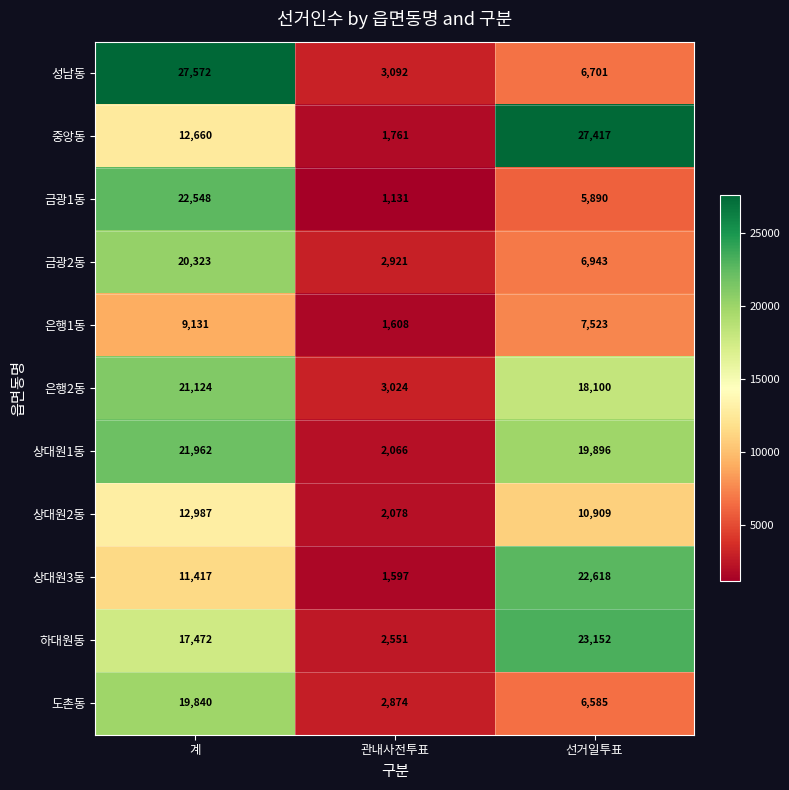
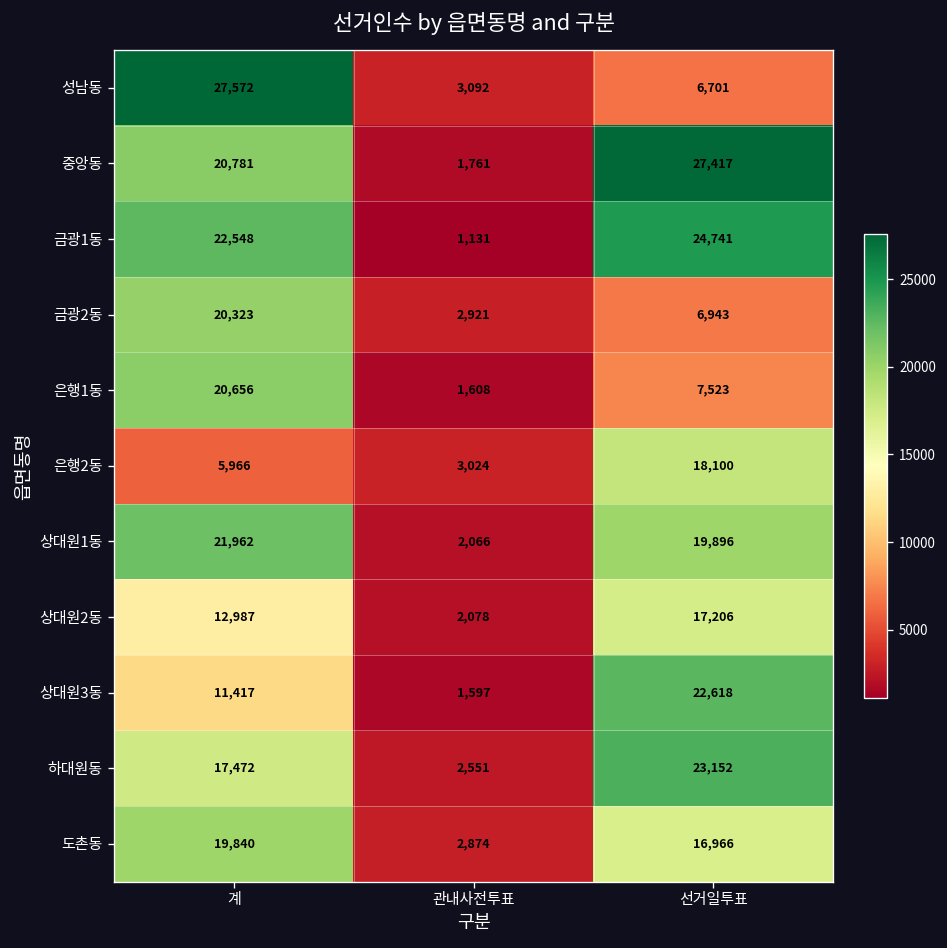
중앙동, 계: 12,660 -> 20,781
금광1동, 선거일투표: 5,890 -> 24,741
은행1동, 계: 9,131 -> 20,656
은행2동, 계: 21,124 -> 5,966
상대원2동, 선거일투표: 10,909 -> 17,206
도촌동, 선거일투표: 6,585 -> 16,966
